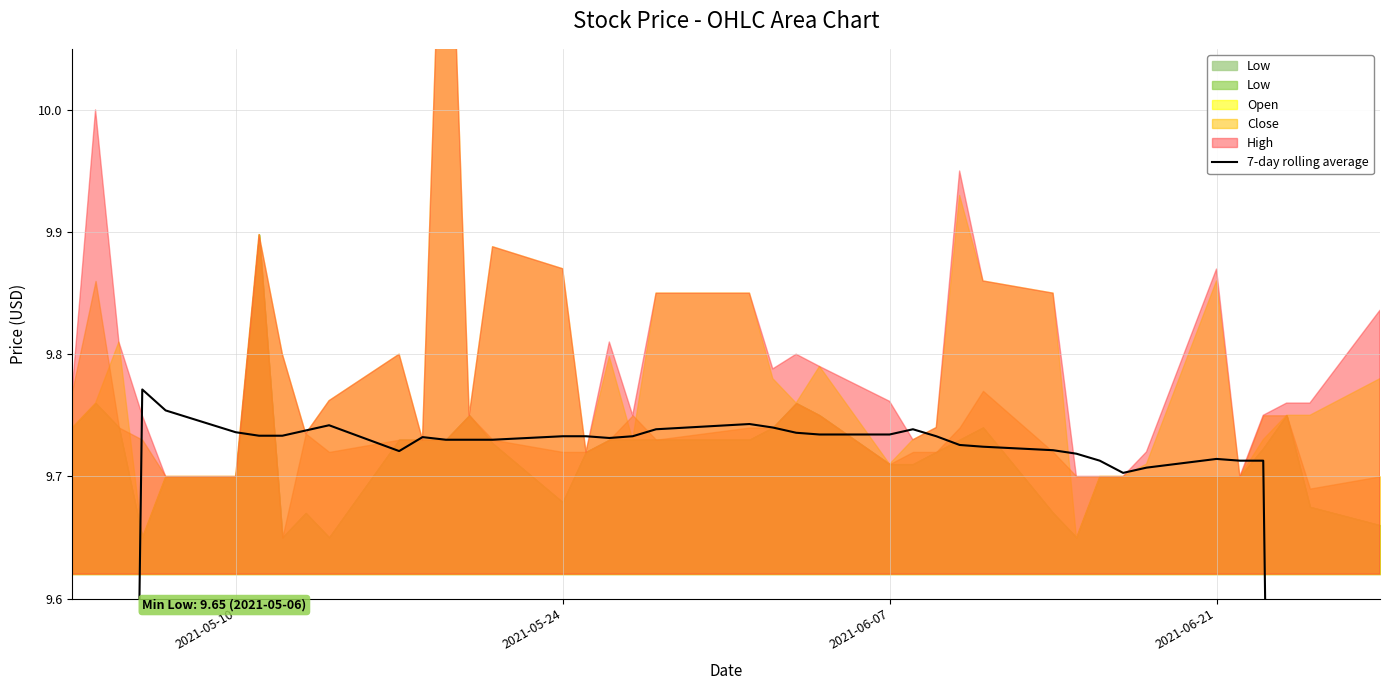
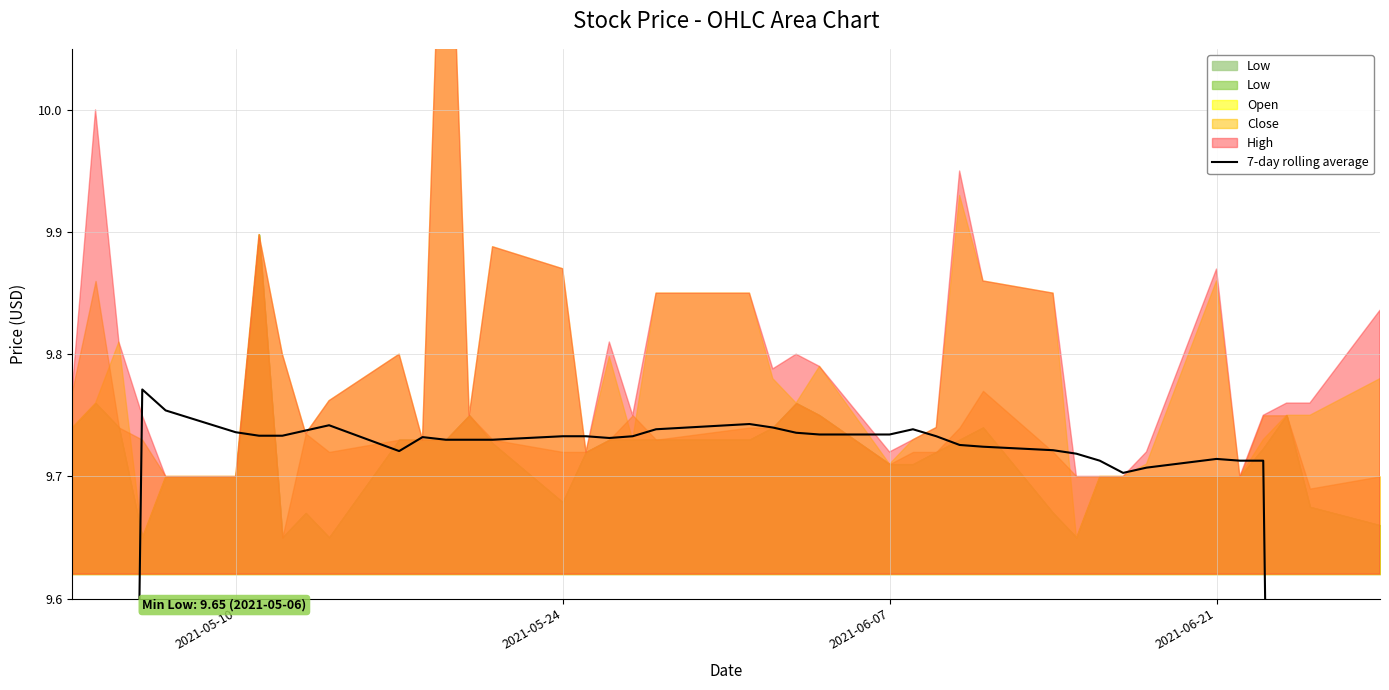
High, 2021-06-07: 9.761 -> 9.720
